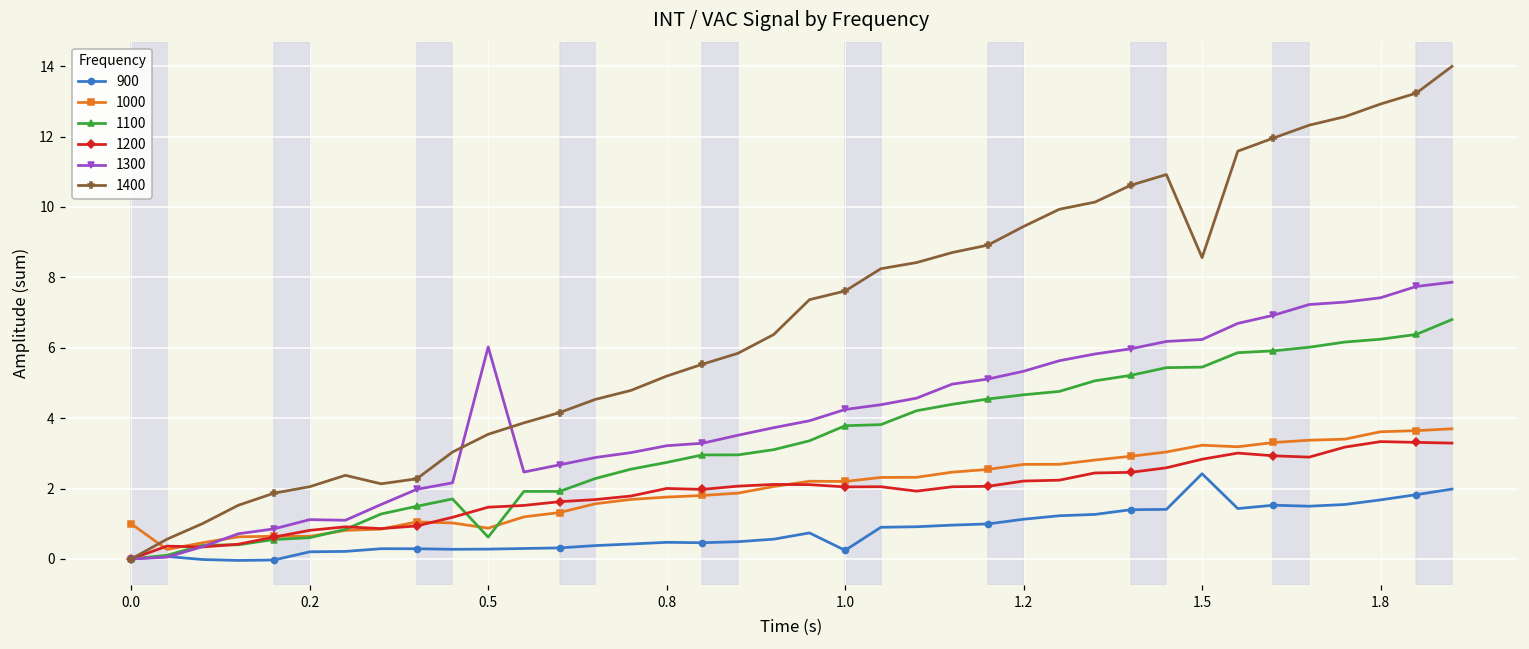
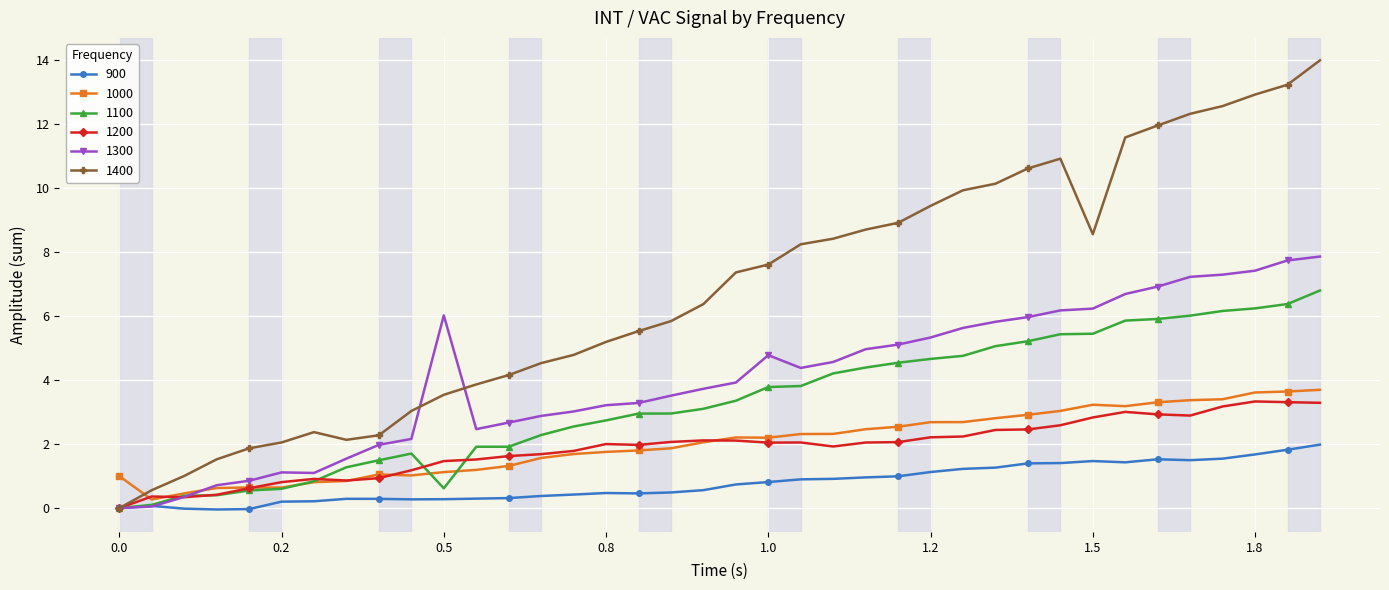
1000, 0.5: 0.9 -> 1.1
900, 1.0: 0.2 -> 0.8
1300, 1.0: 4.2 -> 4.8
900, 1.5: 2.4 -> 1.5
